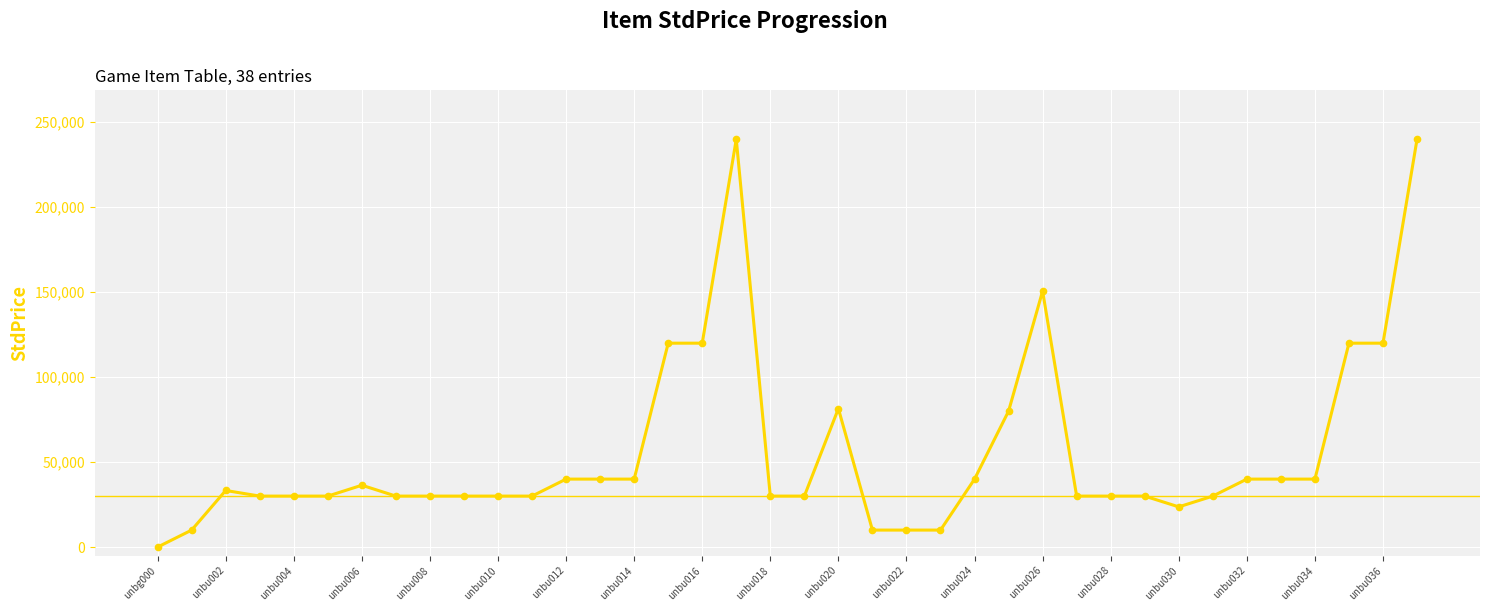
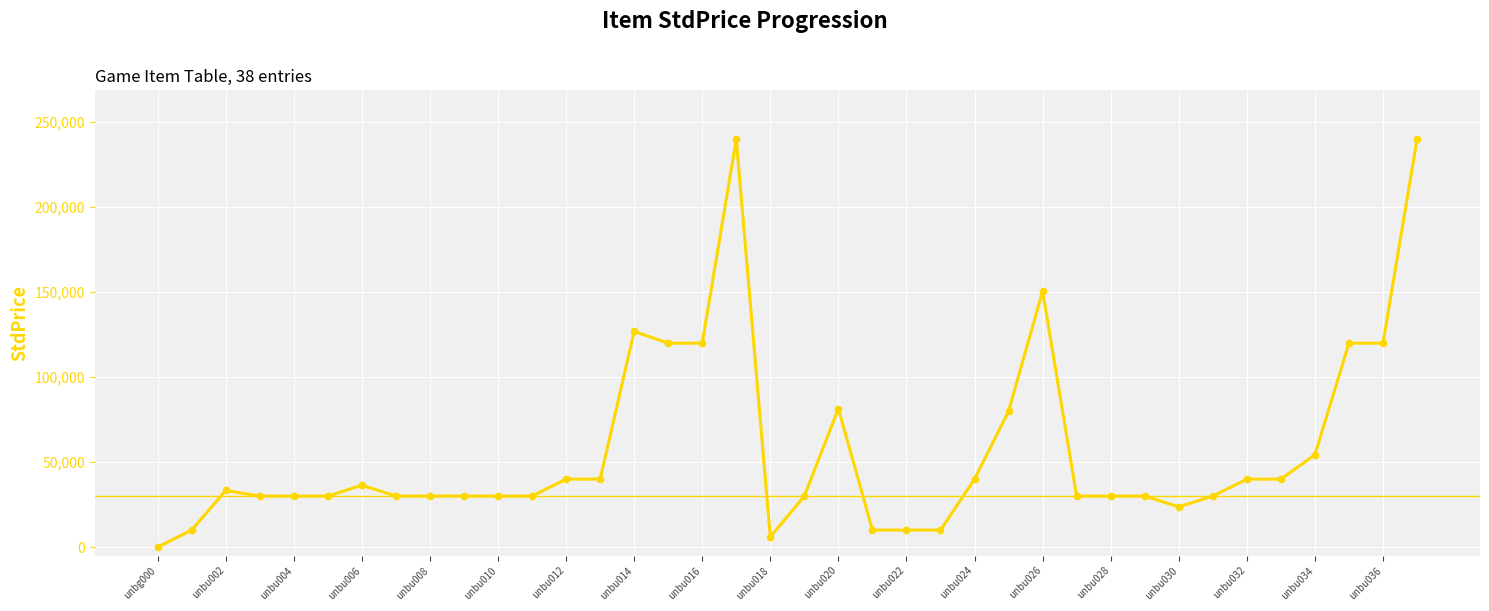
unbu014: 40,000 -> 127,000
unbu018: 30,000 -> 6,000
unbu034: 40,000 -> 54,000
